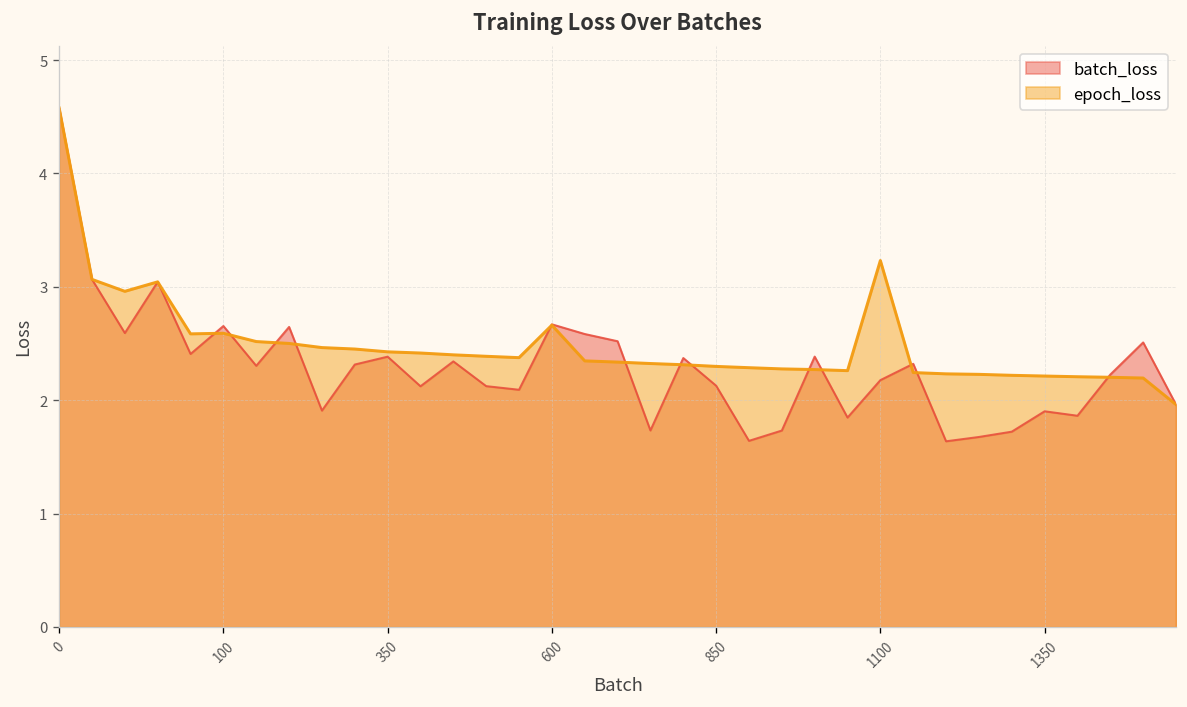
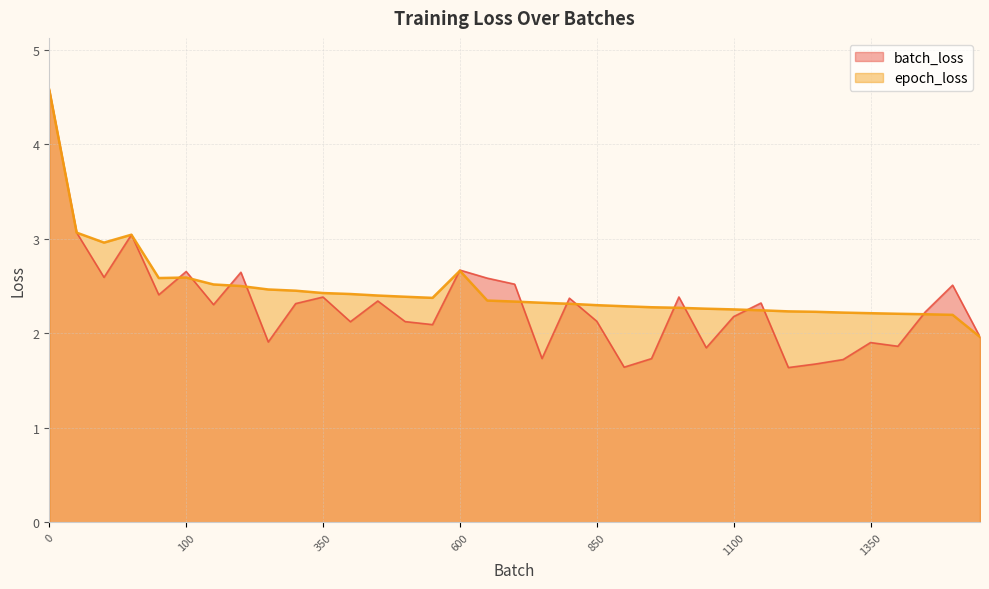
epoch_loss, 1100: 3.2 -> 2.3
